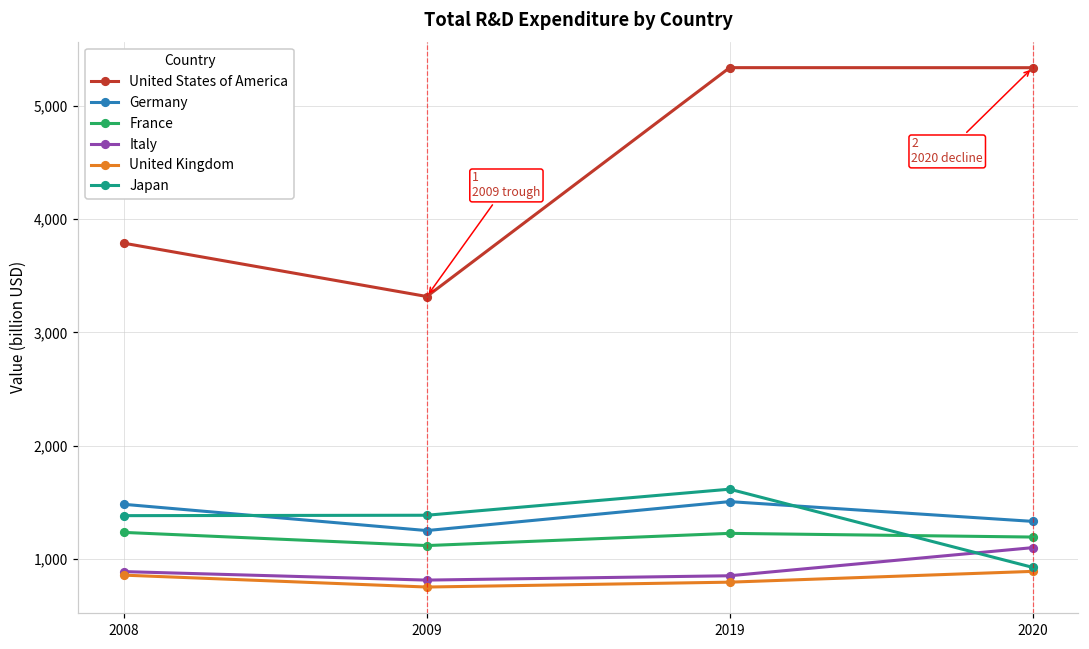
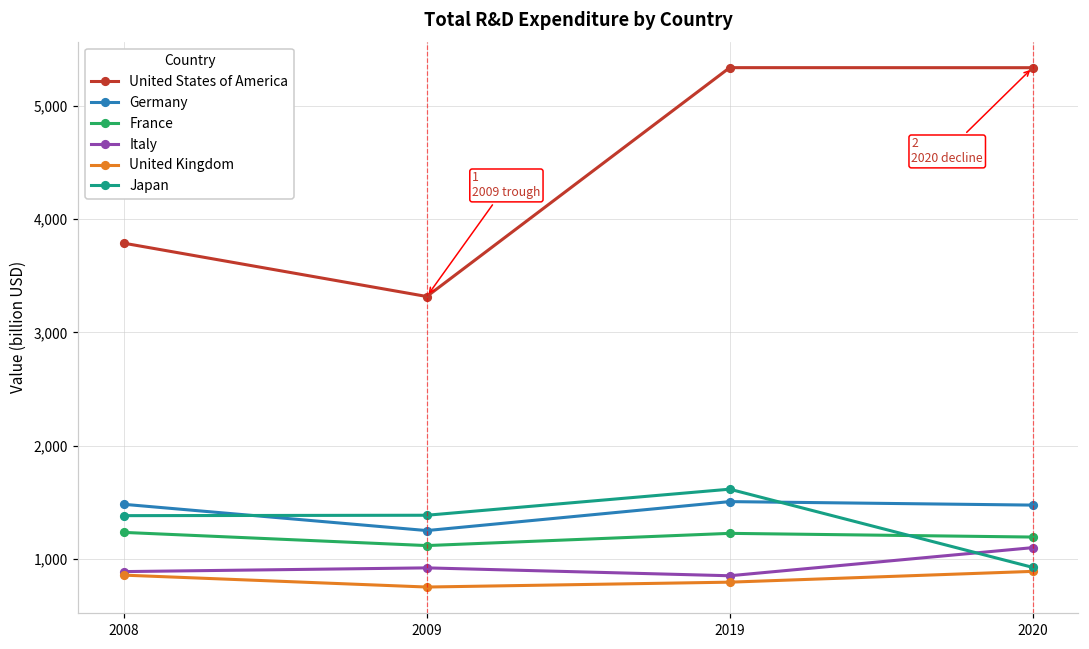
Italy, 2009: 810 -> 920
Germany, 2020: 1,330 -> 1,480
